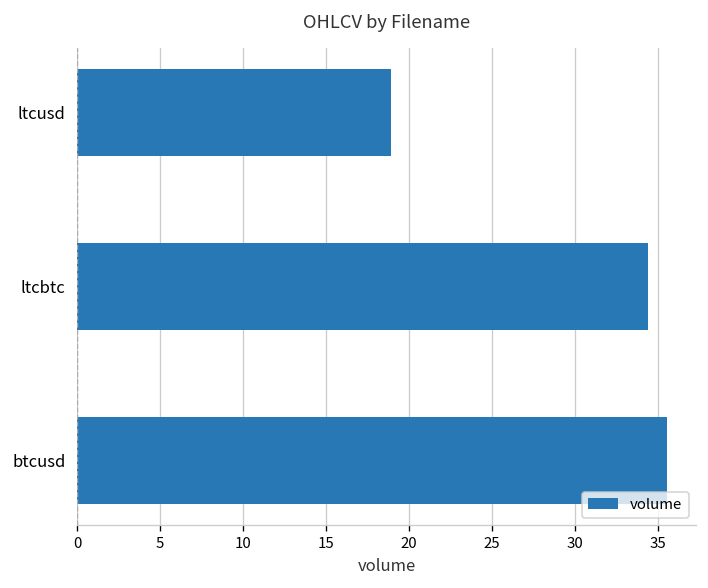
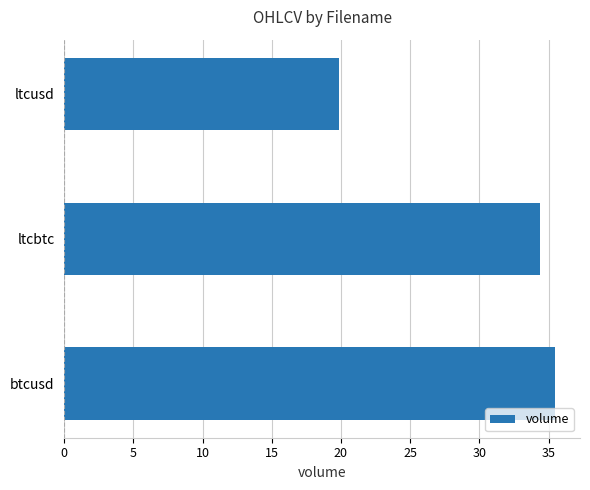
ltcusd: 18.9 -> 19.9
